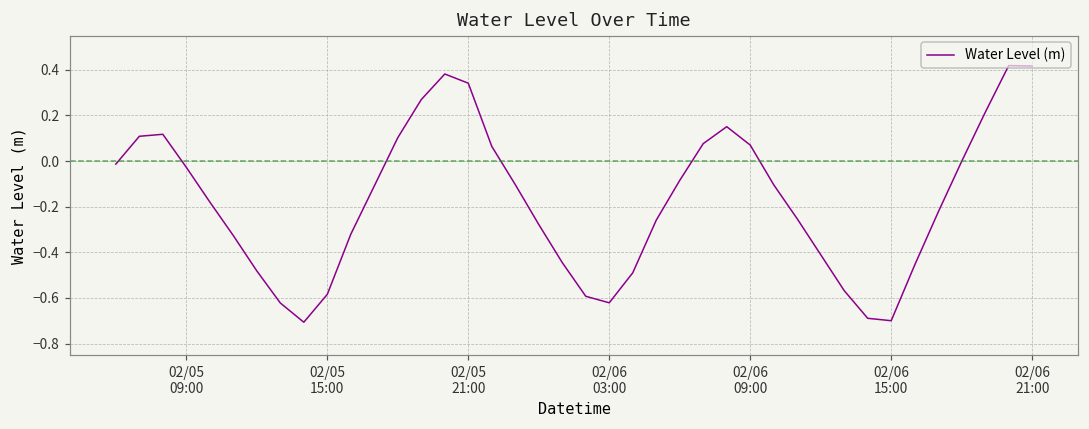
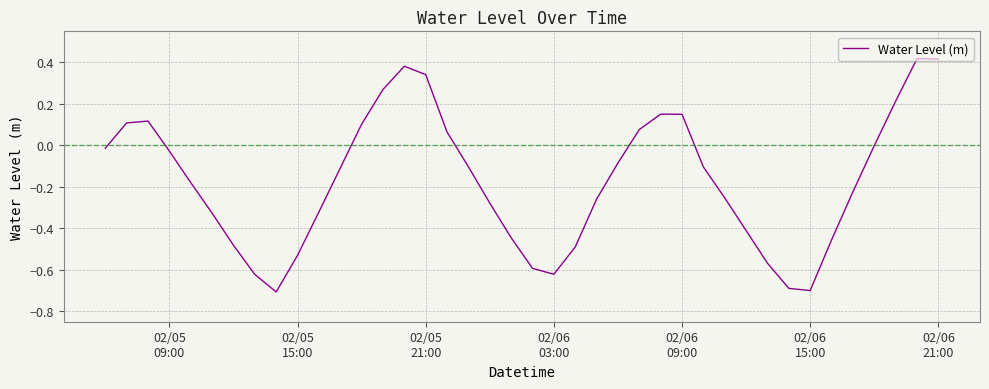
02/05 15:00: -0.58 -> -0.53
02/06 09:00: 0.07 -> 0.15
